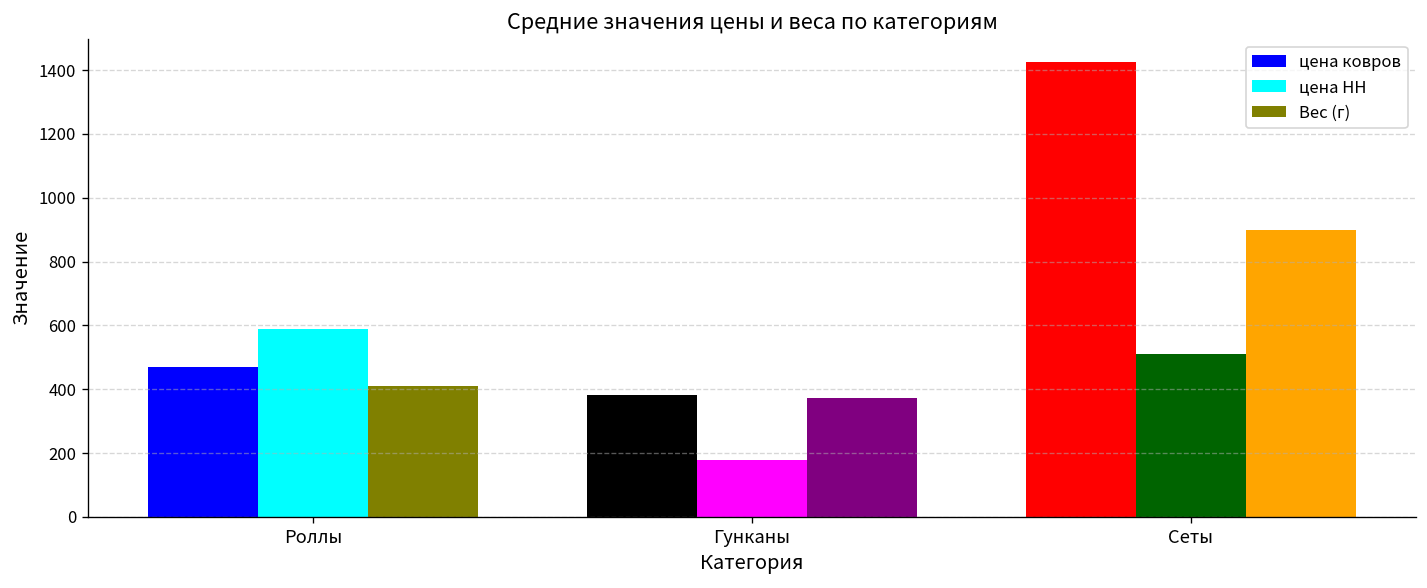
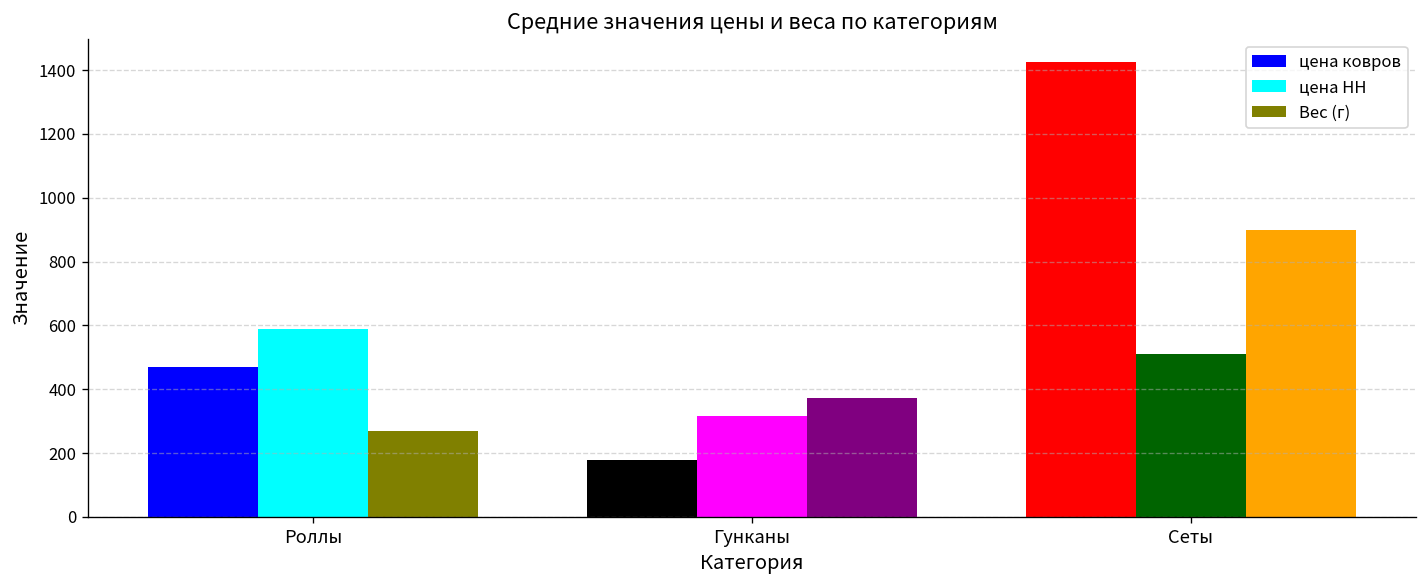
Вес (г), Роллы: 410 -> 270
цена ковров, Гунканы: 380 -> 180
цена НН, Гунканы: 180 -> 320
